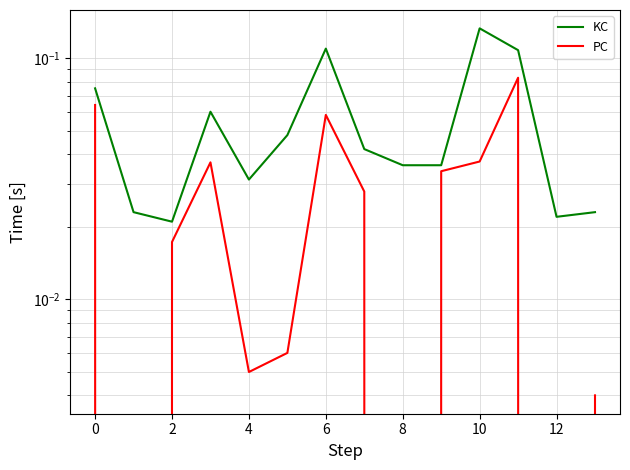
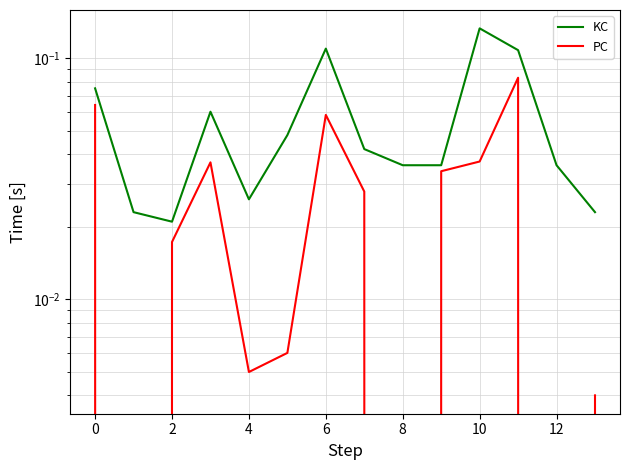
KC, 4: 0.031 -> 0.026
KC, 12: 0.022 -> 0.036
